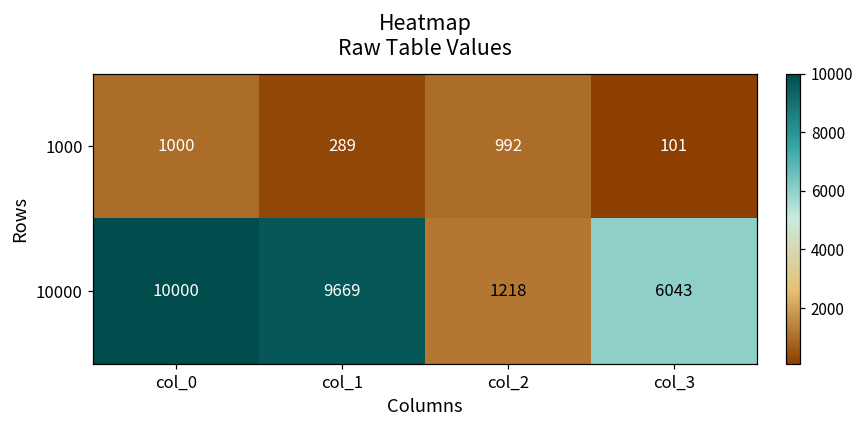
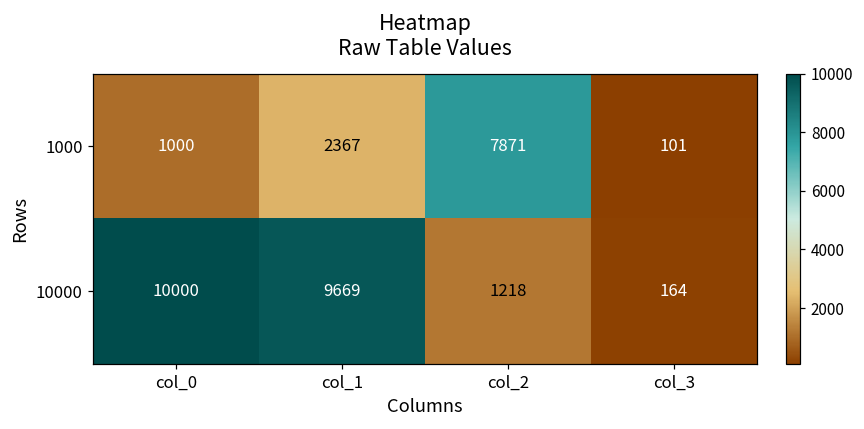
1000, col_1: 289 -> 2367
1000, col_2: 992 -> 7871
10000, col_3: 6043 -> 164
